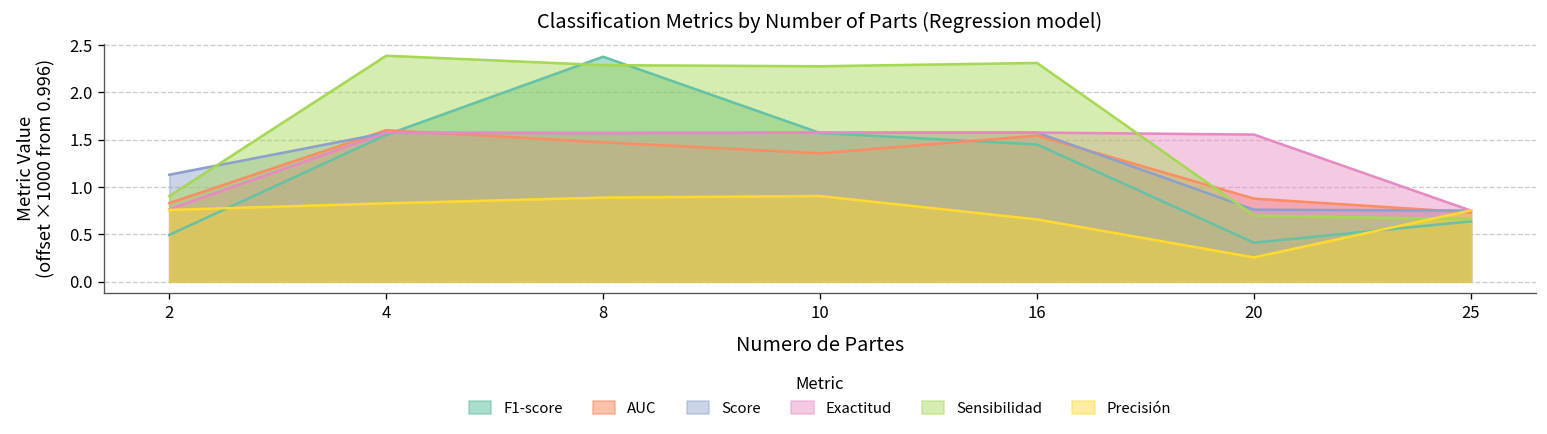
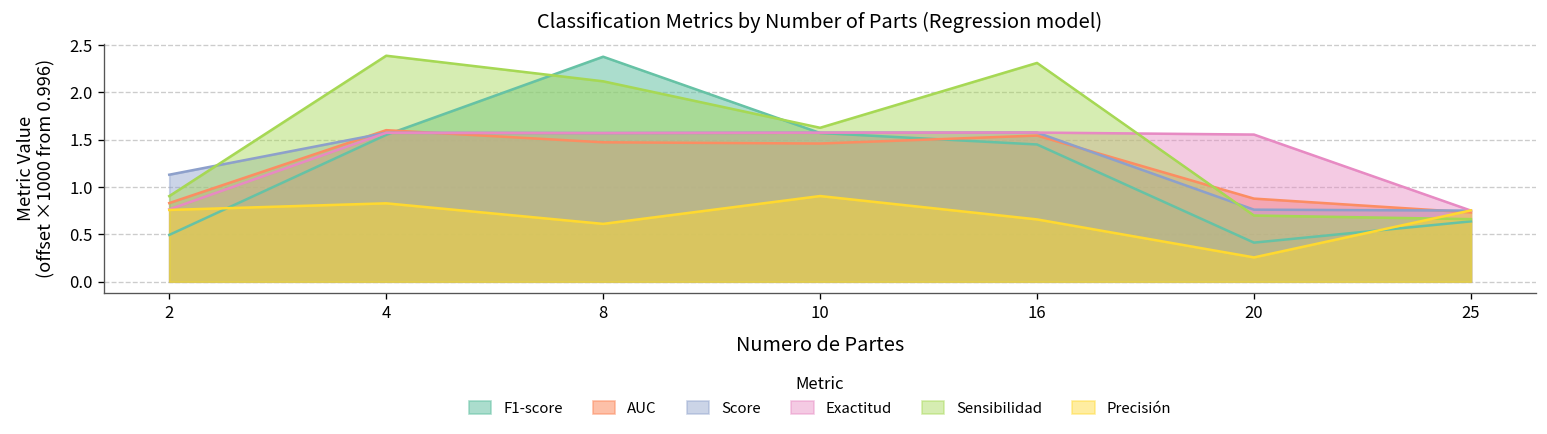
Sensibilidad, 8: 2.3 -> 2.1
Precisión, 8: 0.9 -> 0.6
AUC, 10: 1.4 -> 1.5
Sensibilidad, 10: 2.3 -> 1.6
